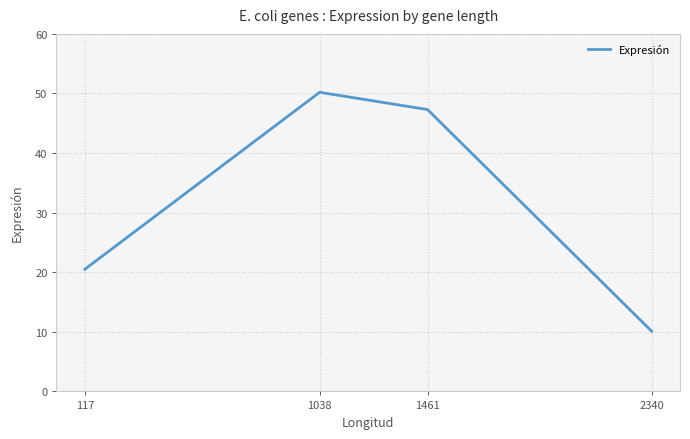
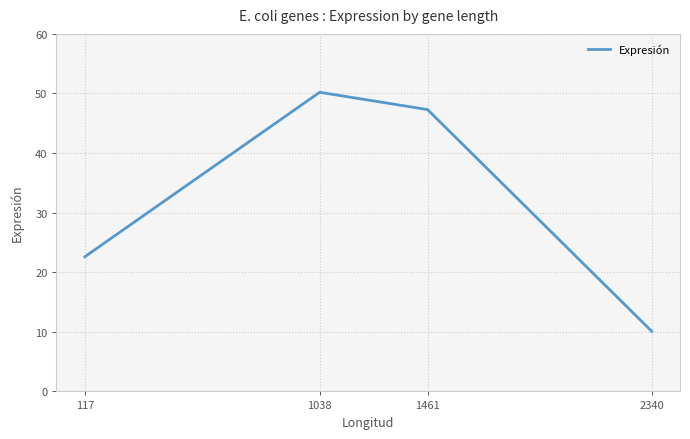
117: 21 -> 23
